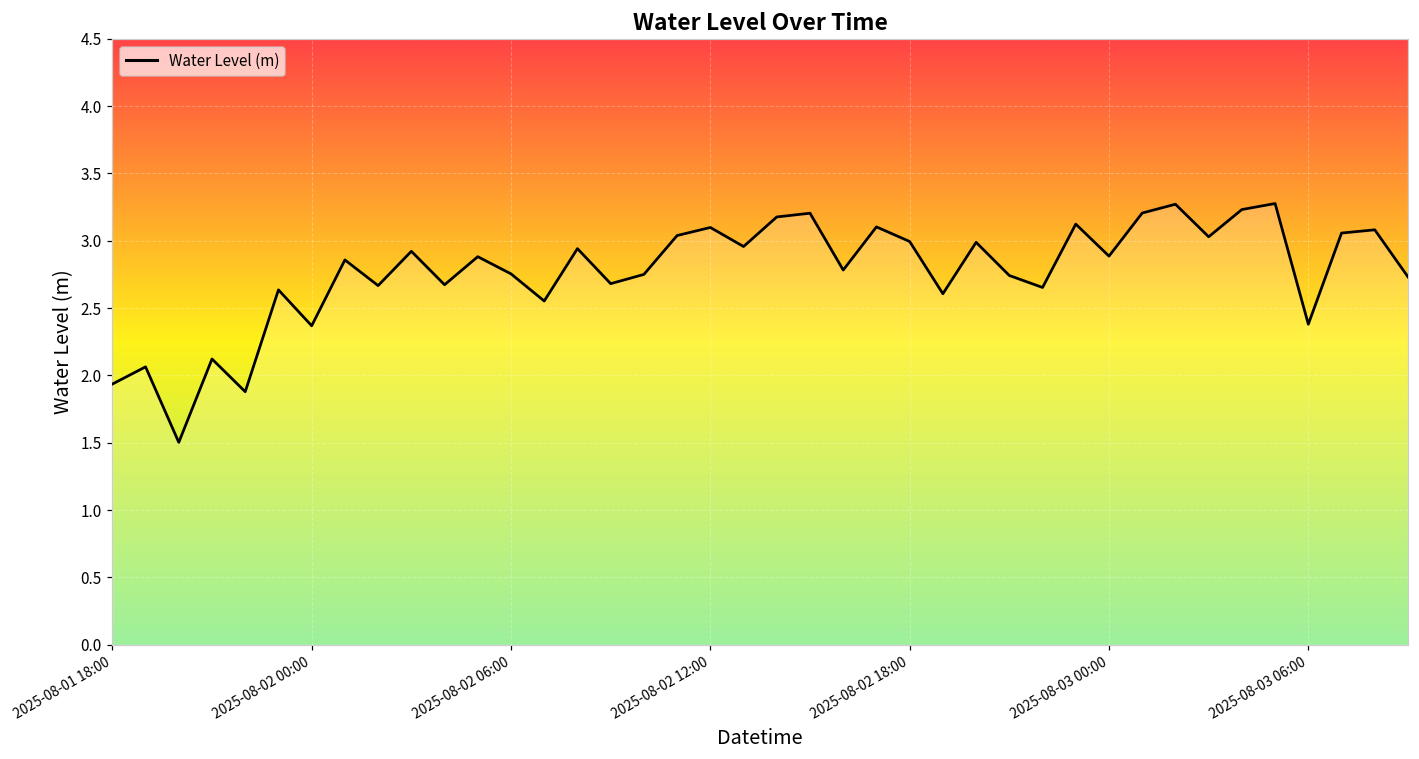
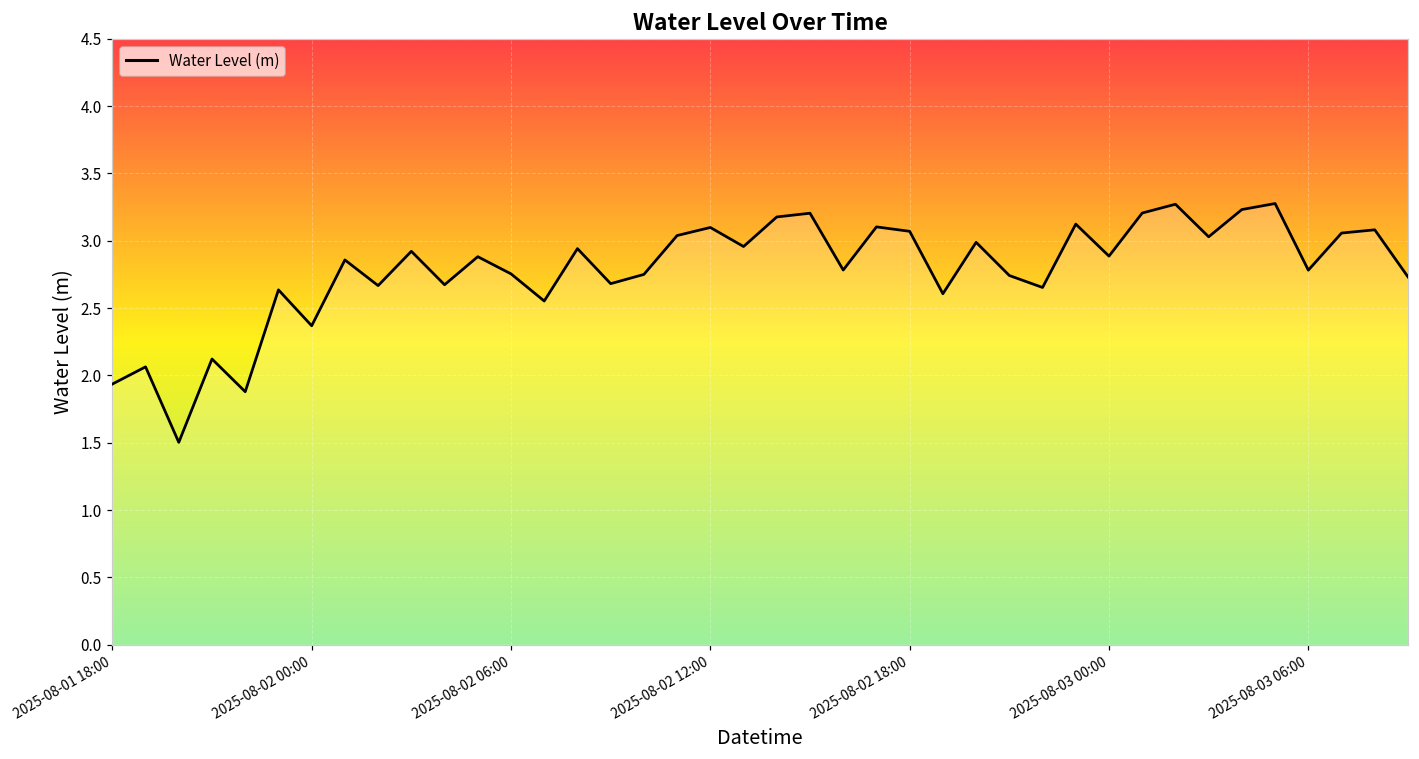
2025-08-02 18:00: 2.99 -> 3.07
2025-08-03 06:00: 2.38 -> 2.78
